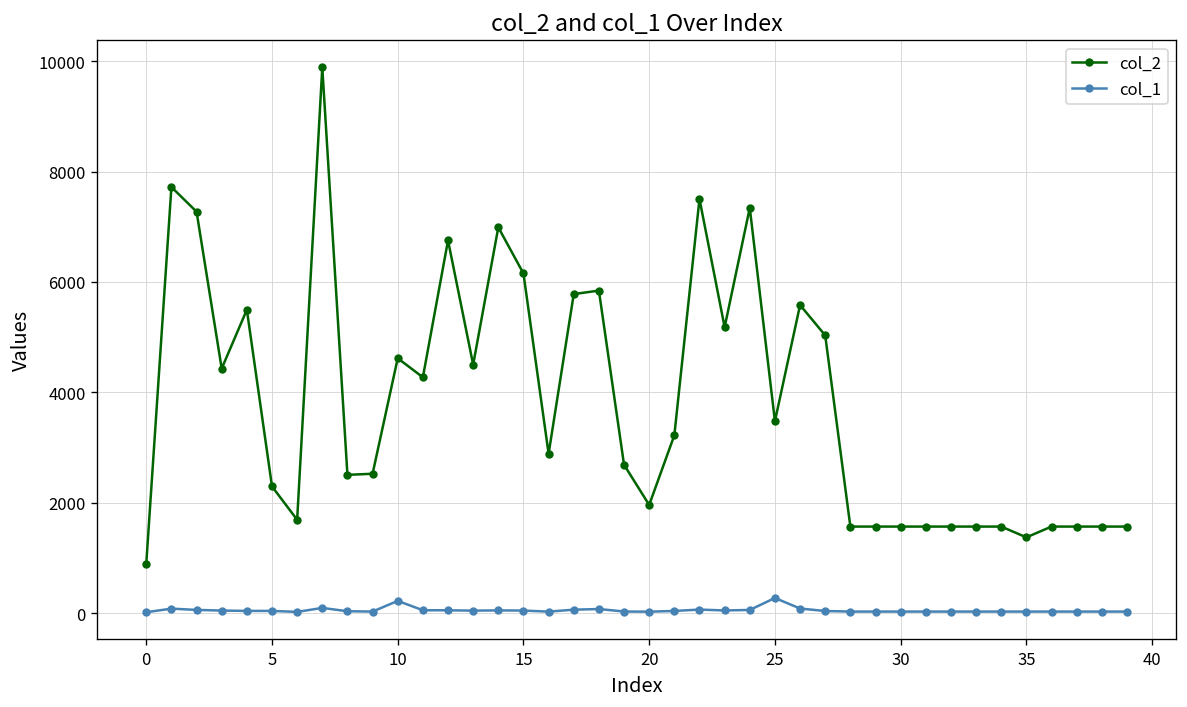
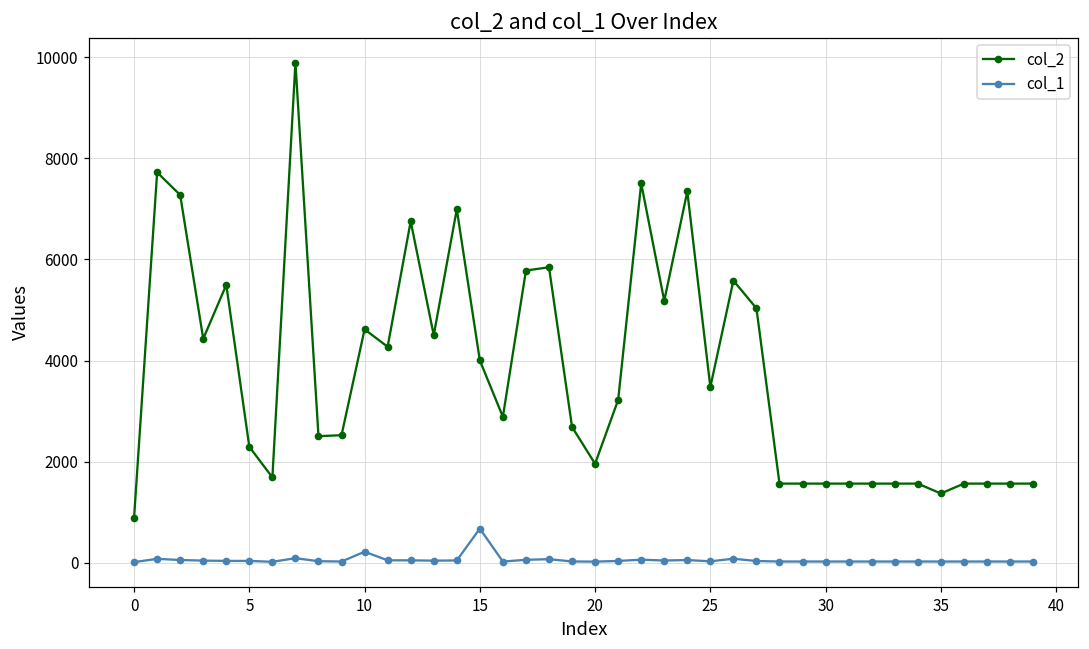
col_2, 15: 6200 -> 4000
col_1, 15: 0 -> 700
col_1, 25: 300 -> 0
